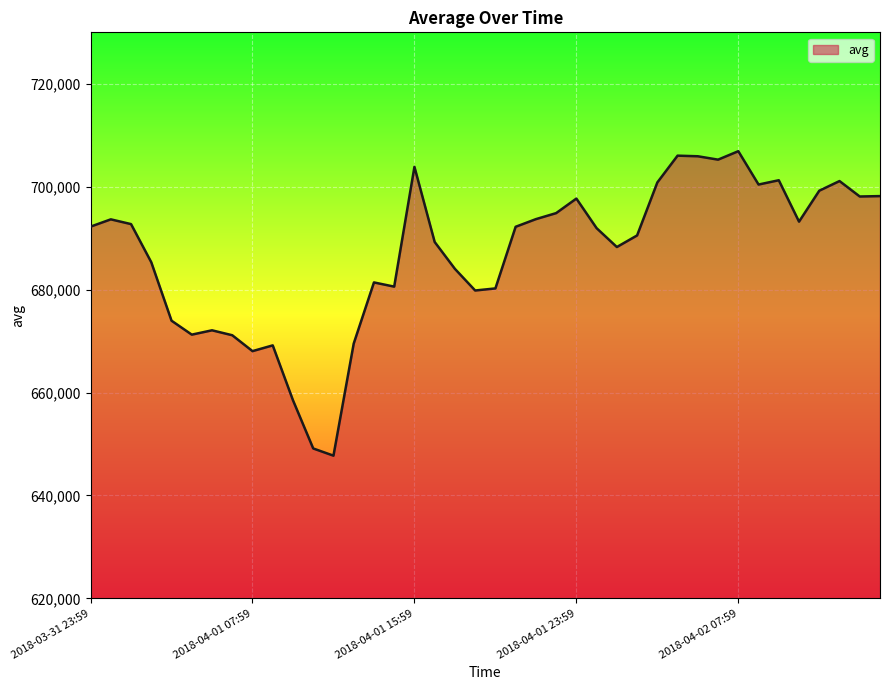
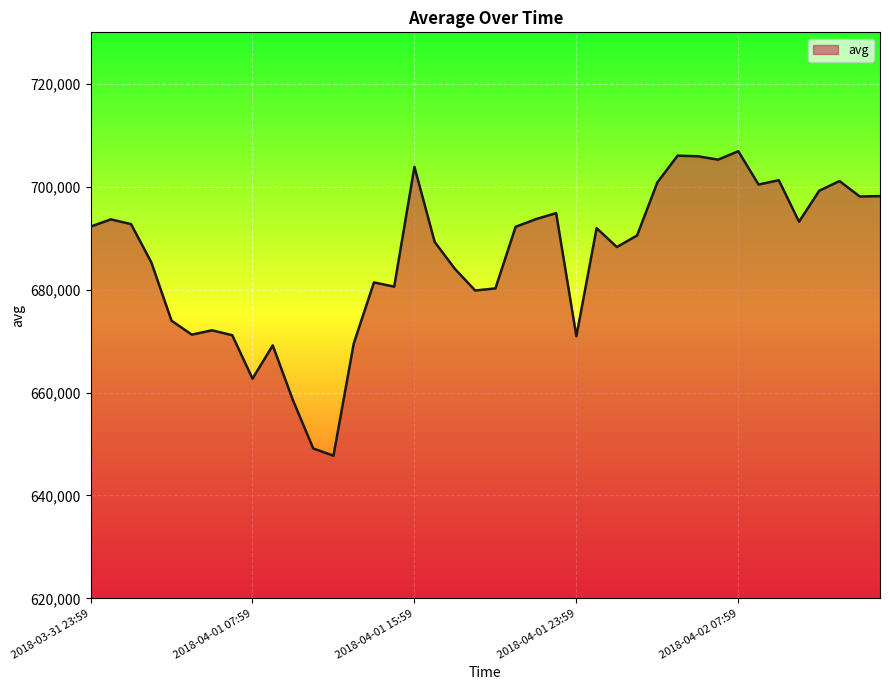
2018-04-01 07:59: 668,000 -> 663,000
2018-04-01 23:59: 698,000 -> 671,000
